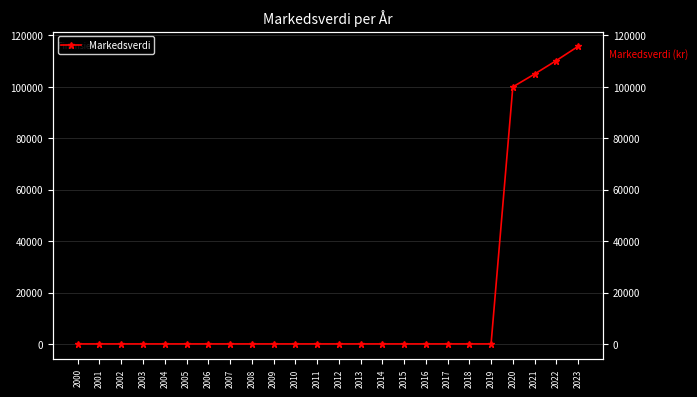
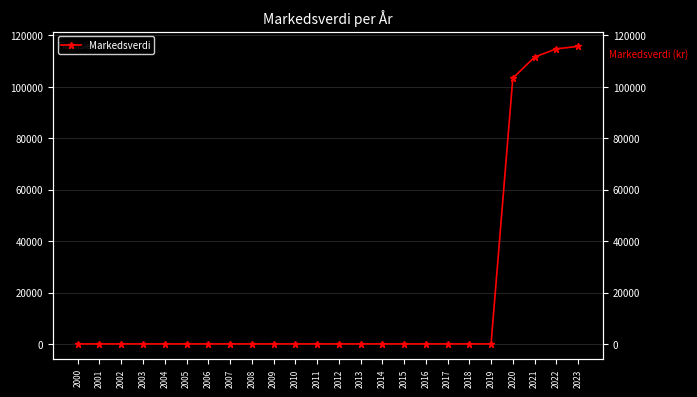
2020: 100000 -> 103000
2021: 105000 -> 112000
2022: 110000 -> 115000
